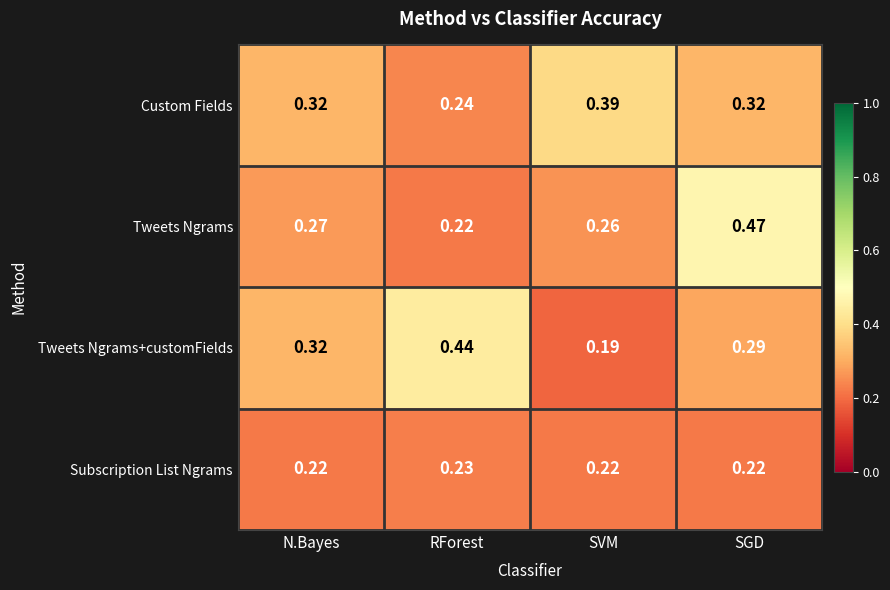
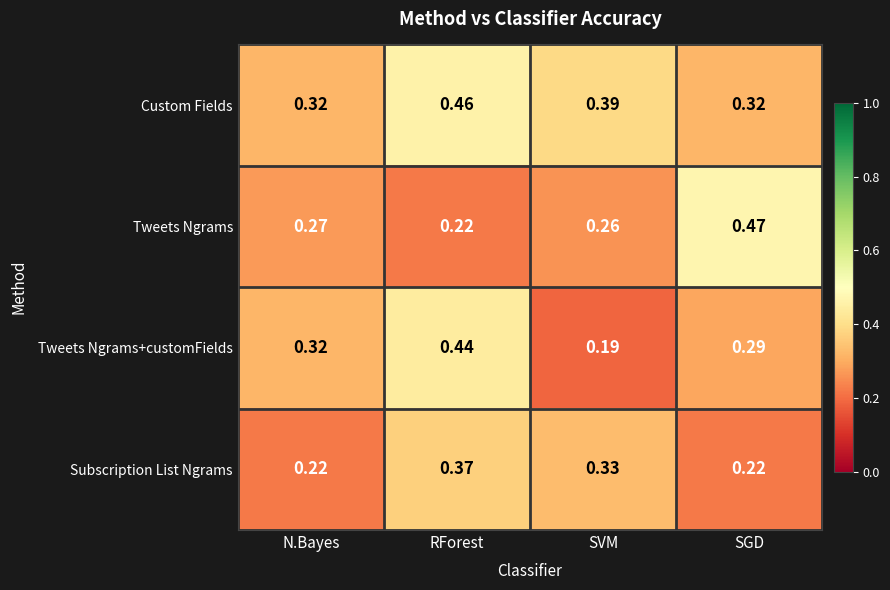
Custom Fields, RForest: 0.24 -> 0.46
Subscription List Ngrams, RForest: 0.23 -> 0.37
Subscription List Ngrams, SVM: 0.22 -> 0.33
